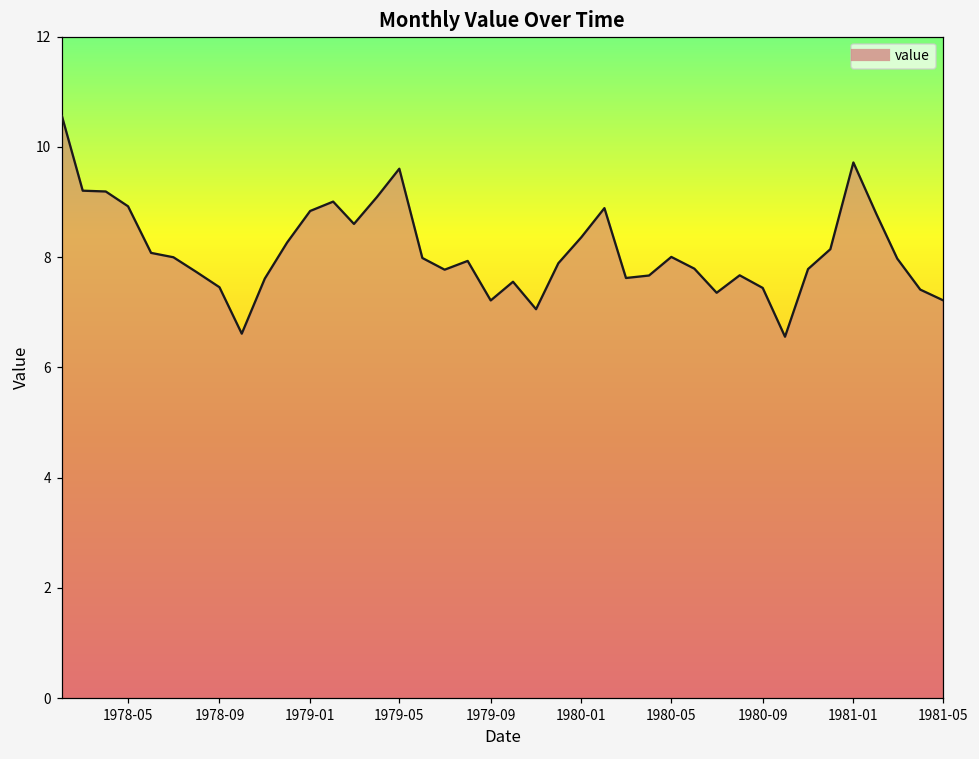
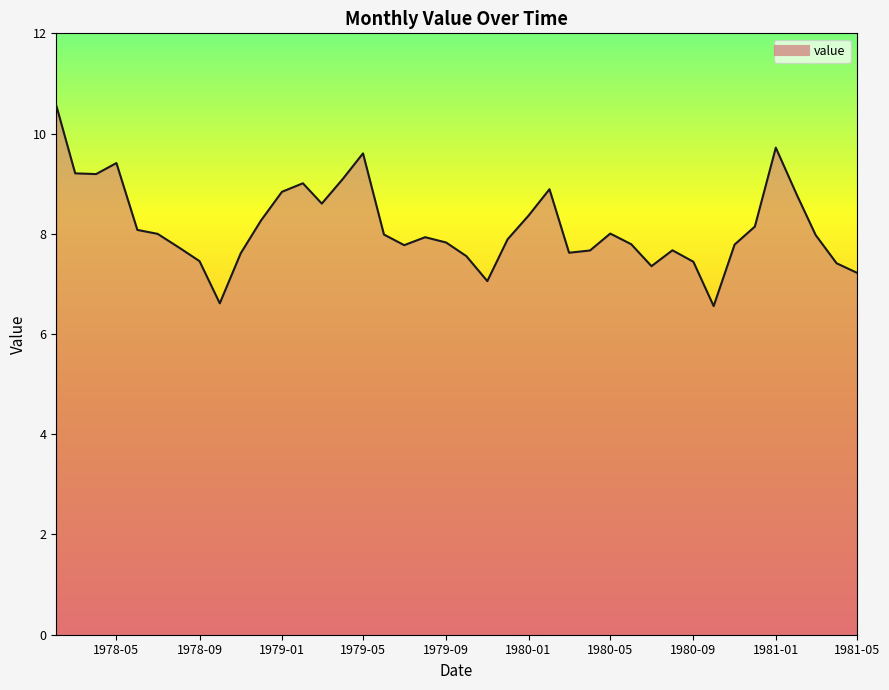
1978-05: 8.9 -> 9.4
1979-09: 7.2 -> 7.8
